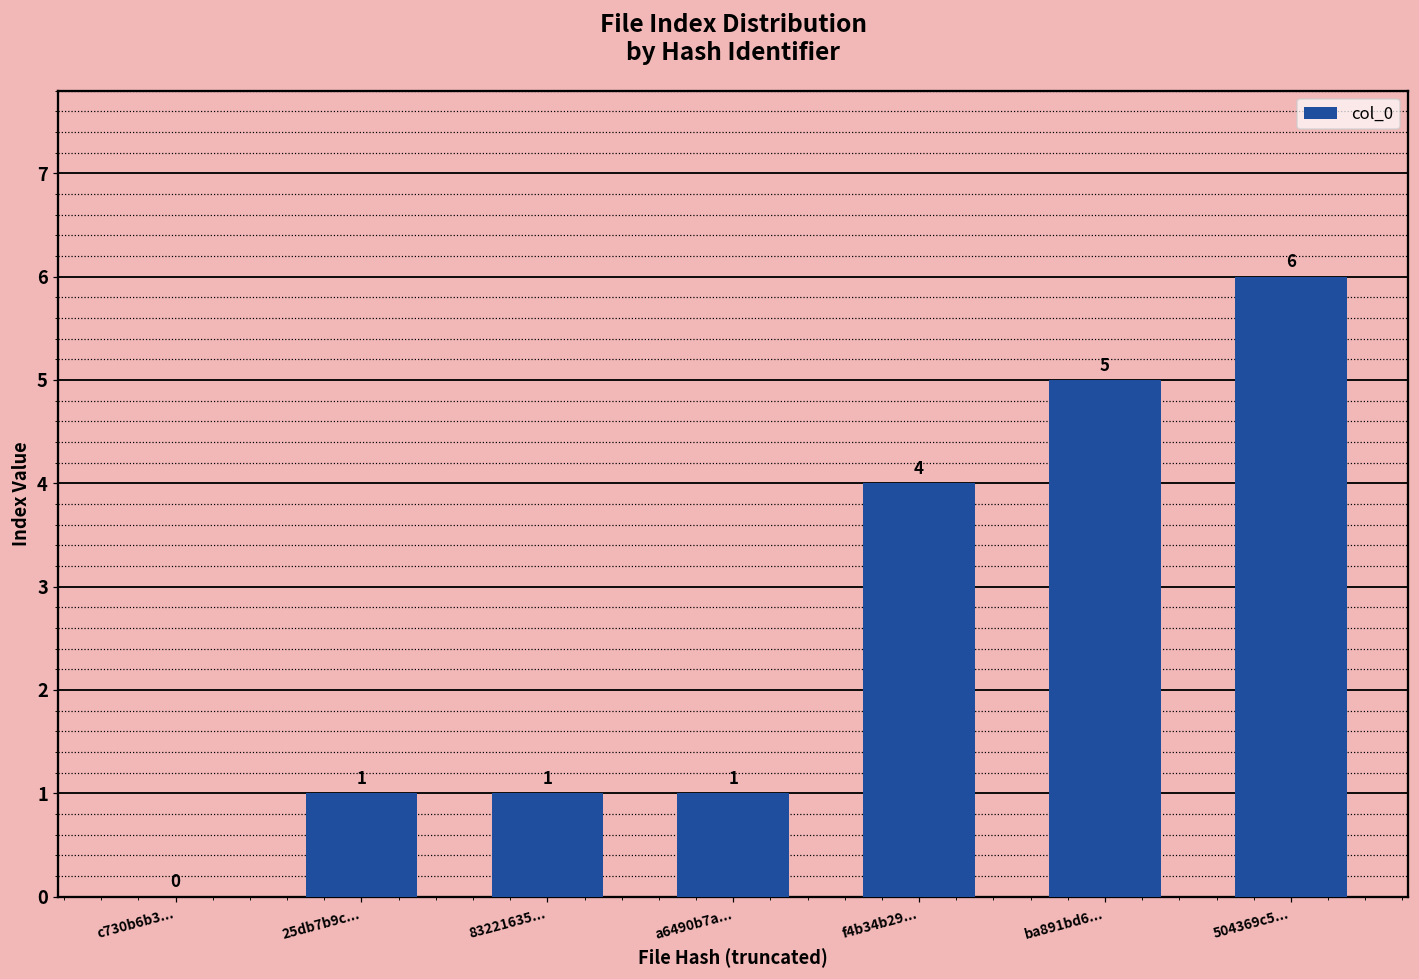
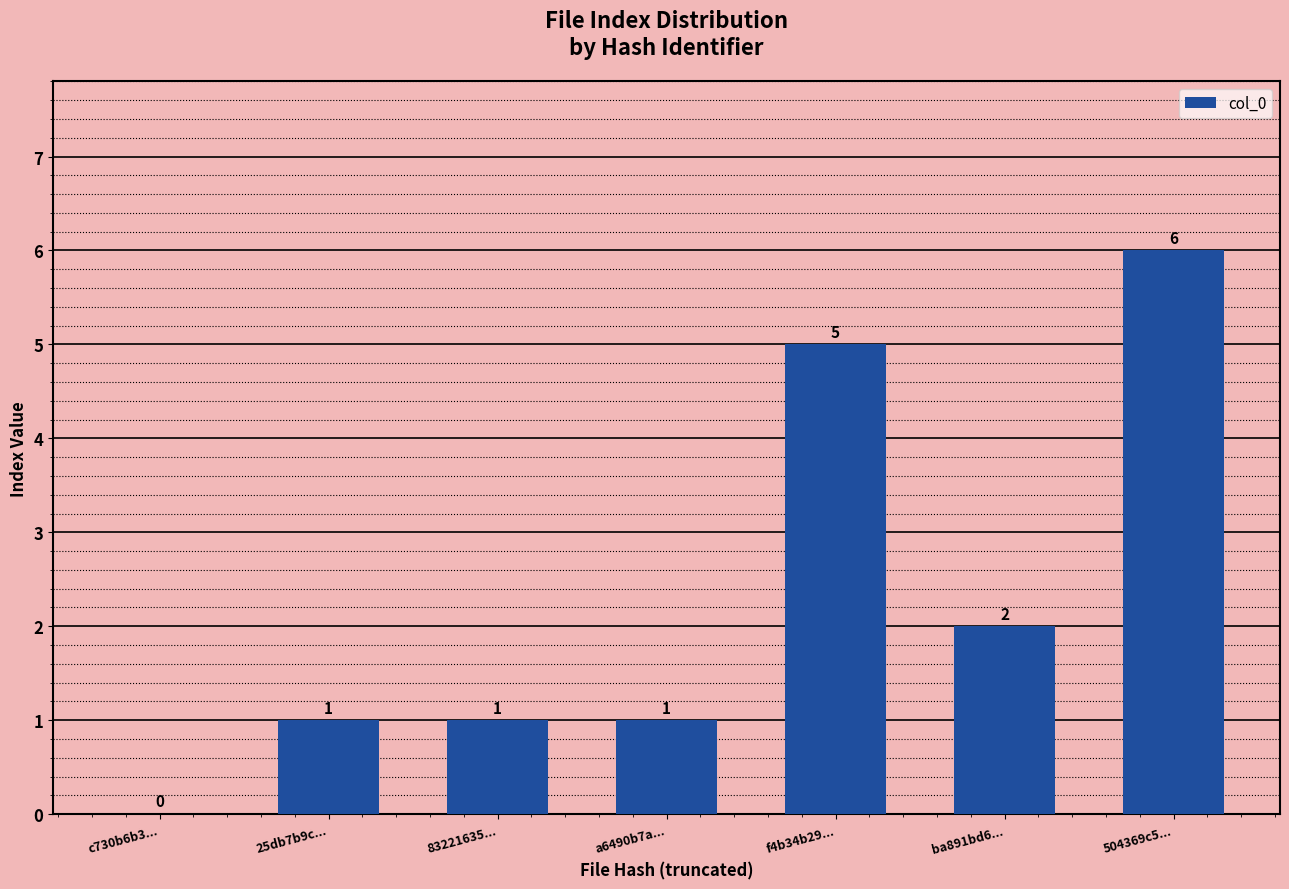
f4b34b29...: 4 -> 5
ba891bd6...: 5 -> 2
